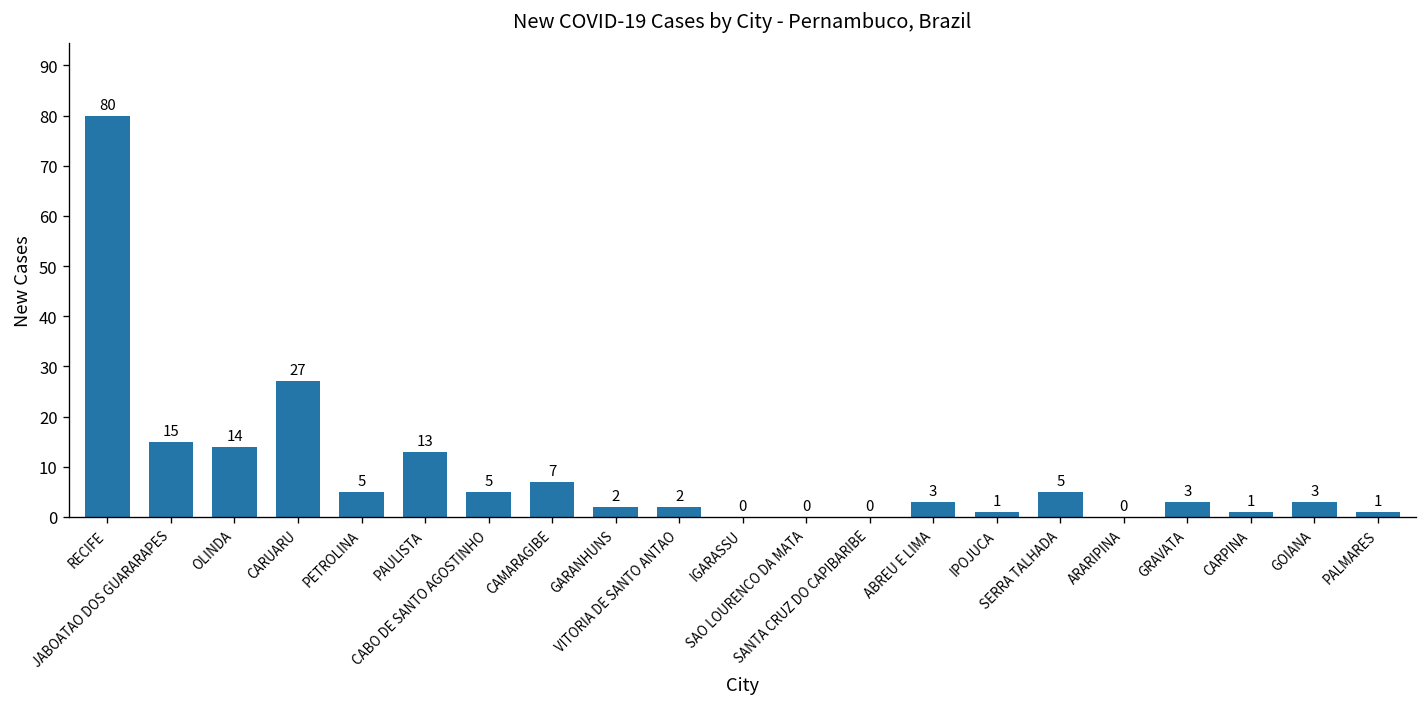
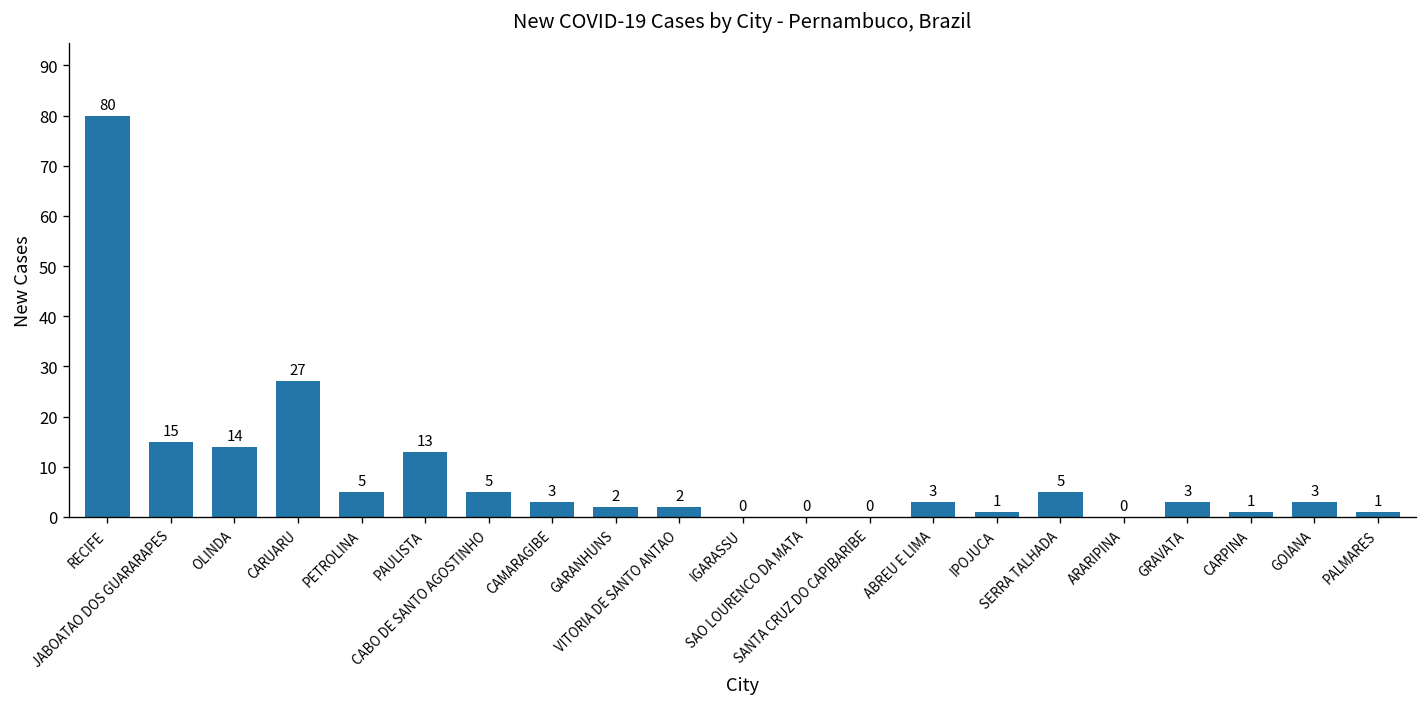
CAMARAGIBE: 7 -> 3
